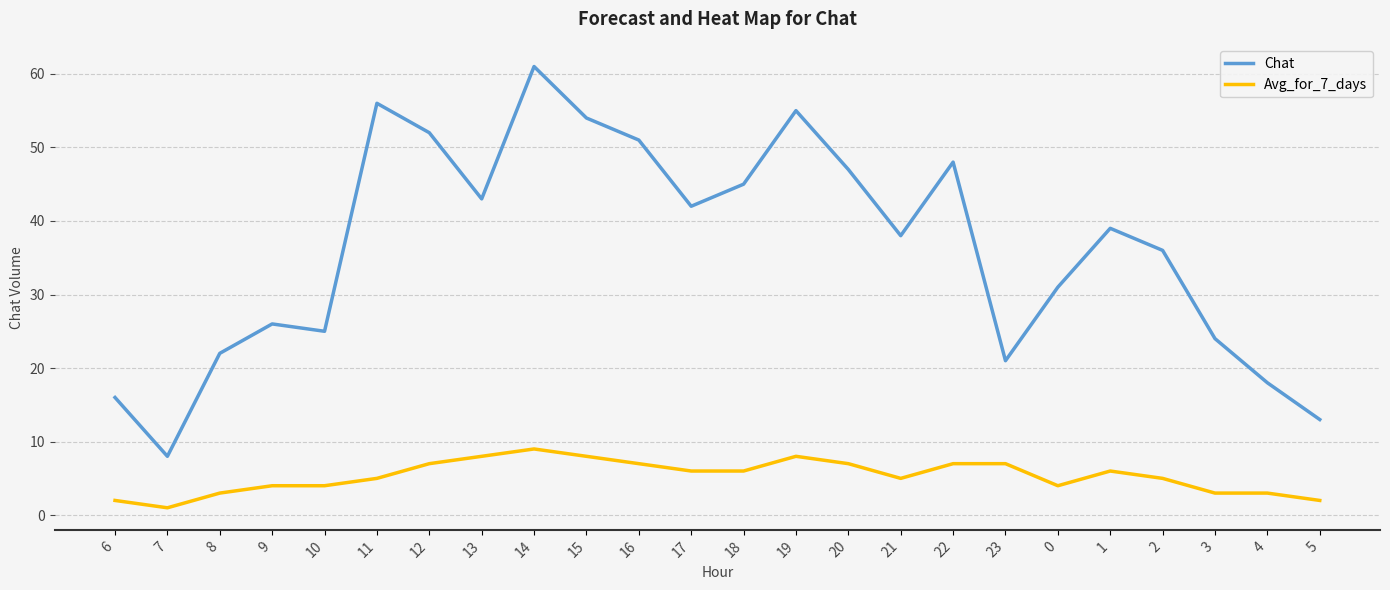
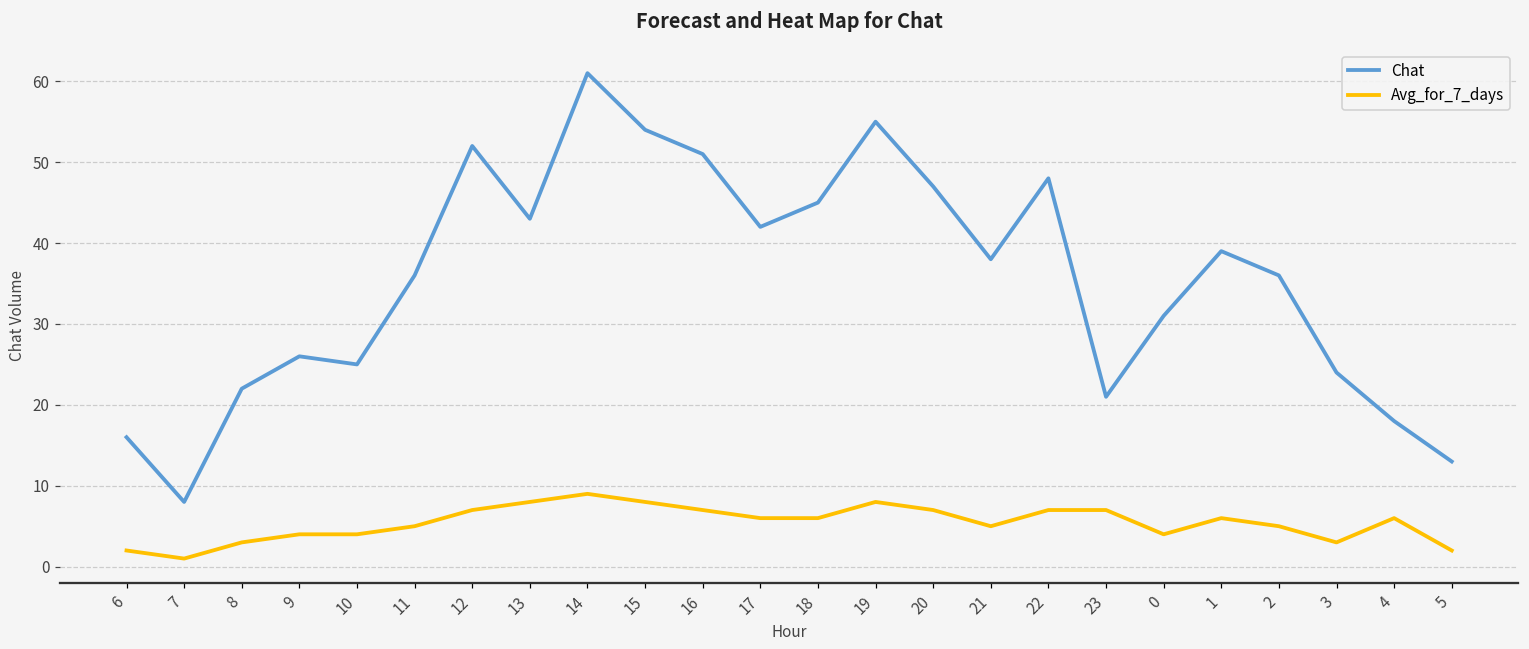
Chat, 11: 56 -> 36
Avg_for_7_days, 4: 3 -> 6
